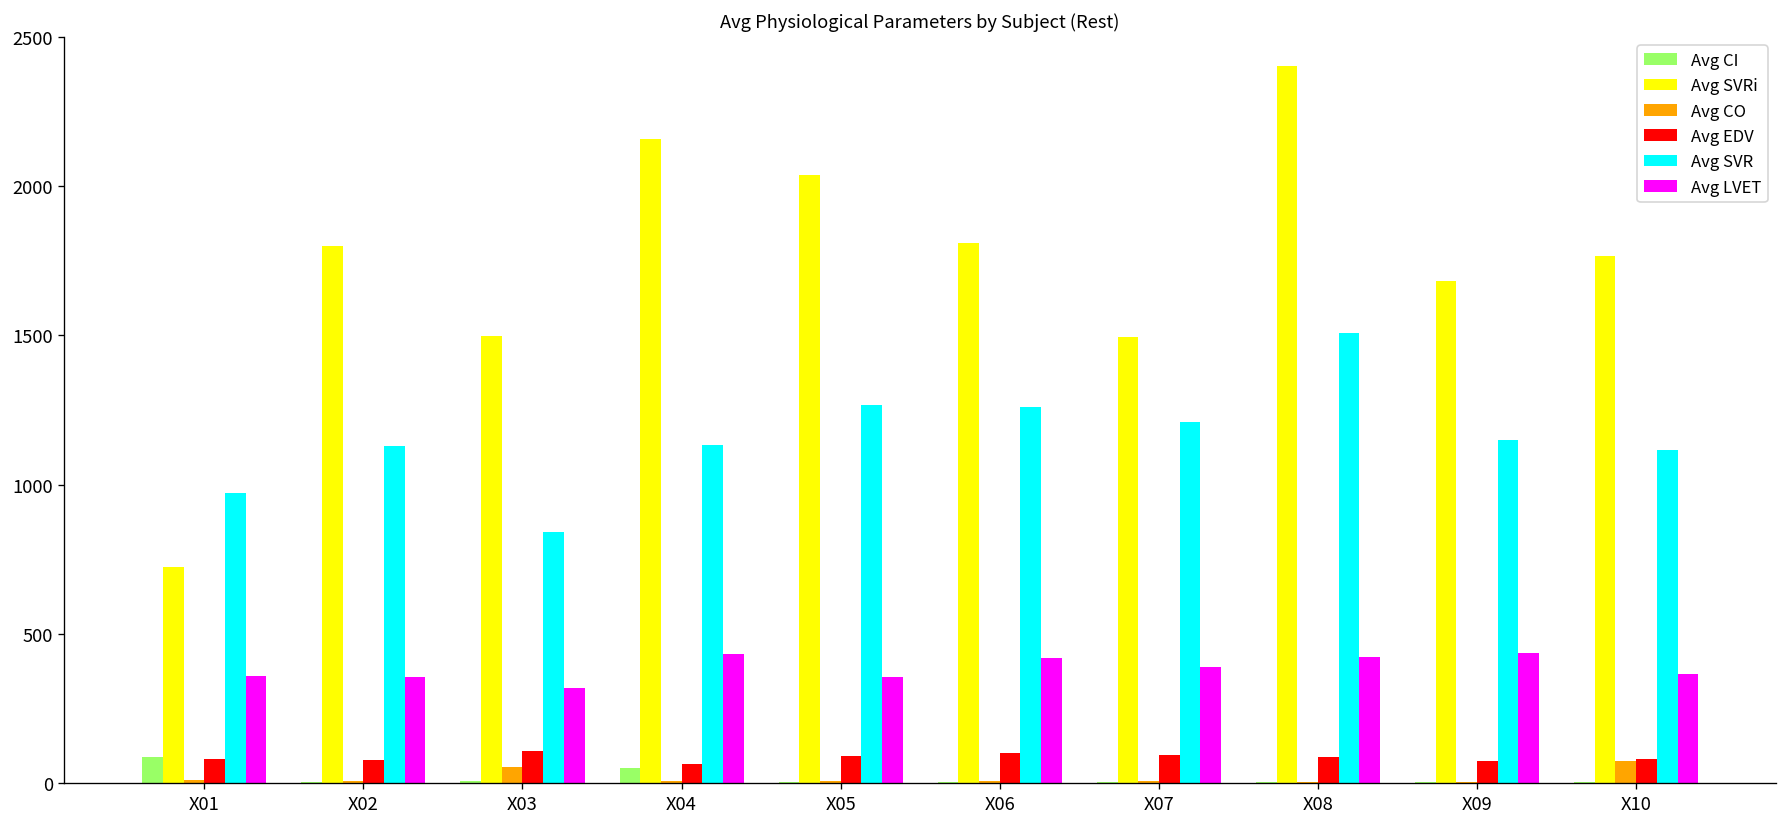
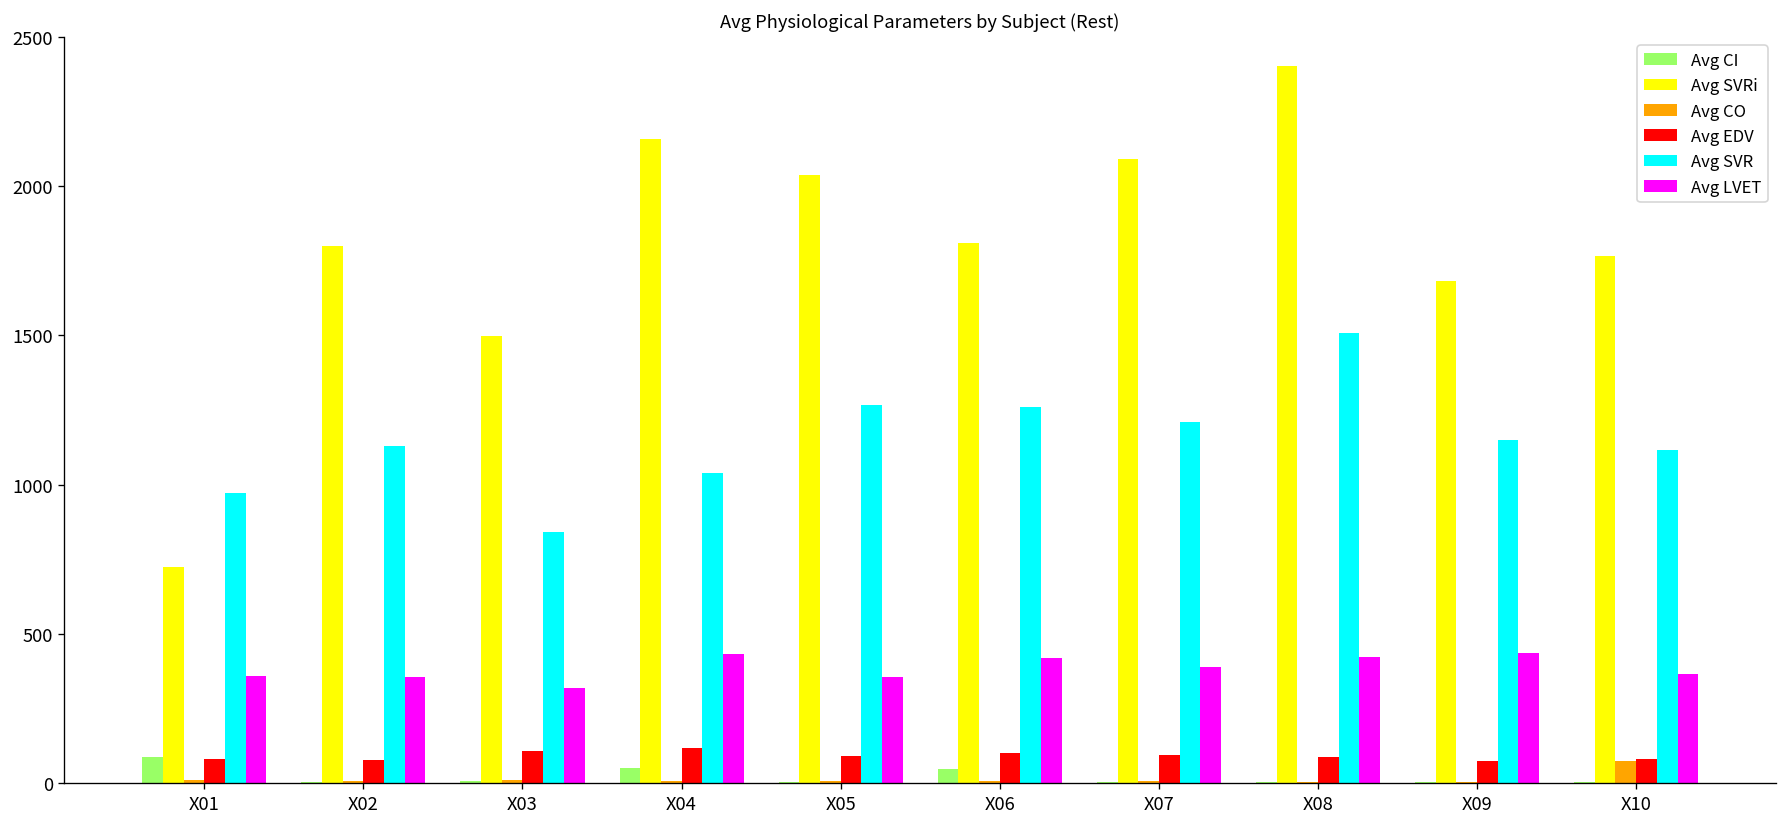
Avg CO, X03: 50 -> 10
Avg EDV, X04: 60 -> 120
Avg SVR, X04: 1130 -> 1040
Avg CI, X06: 0 -> 50
Avg SVRi, X07: 1490 -> 2090
